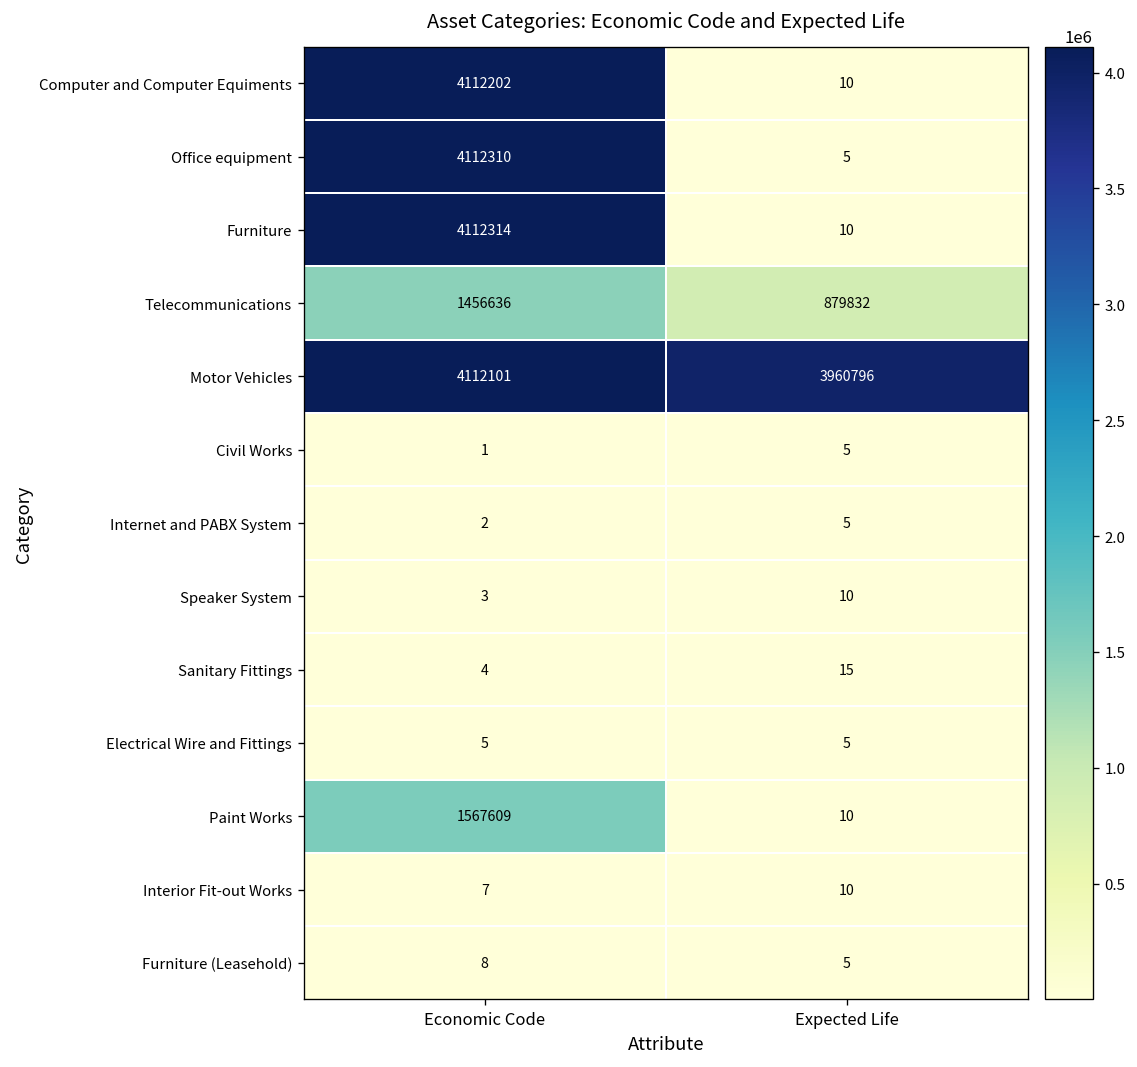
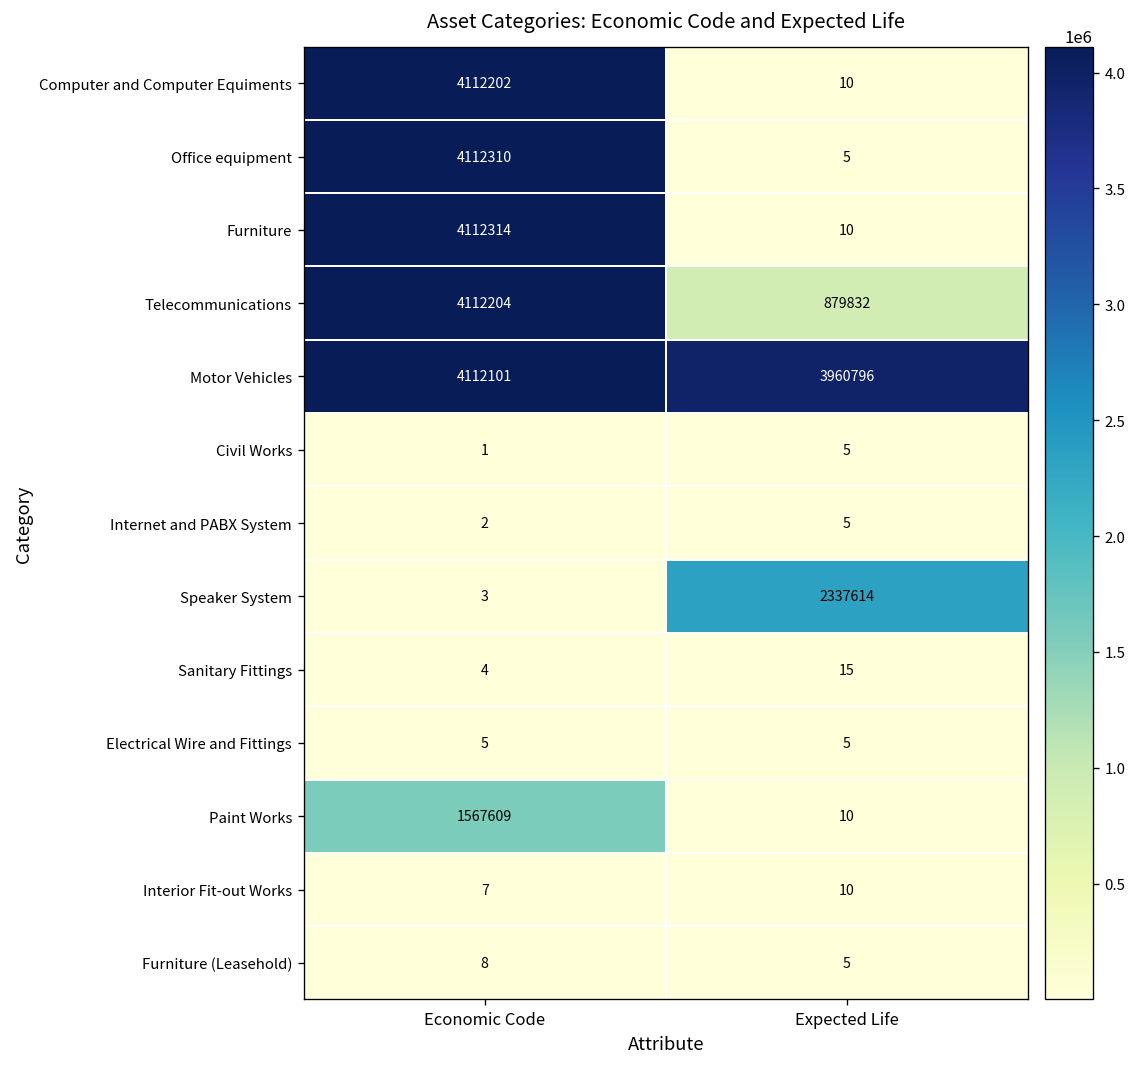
Telecommunications, Economic Code: 1456636 -> 4112204
Speaker System, Expected Life: 10 -> 2337614
